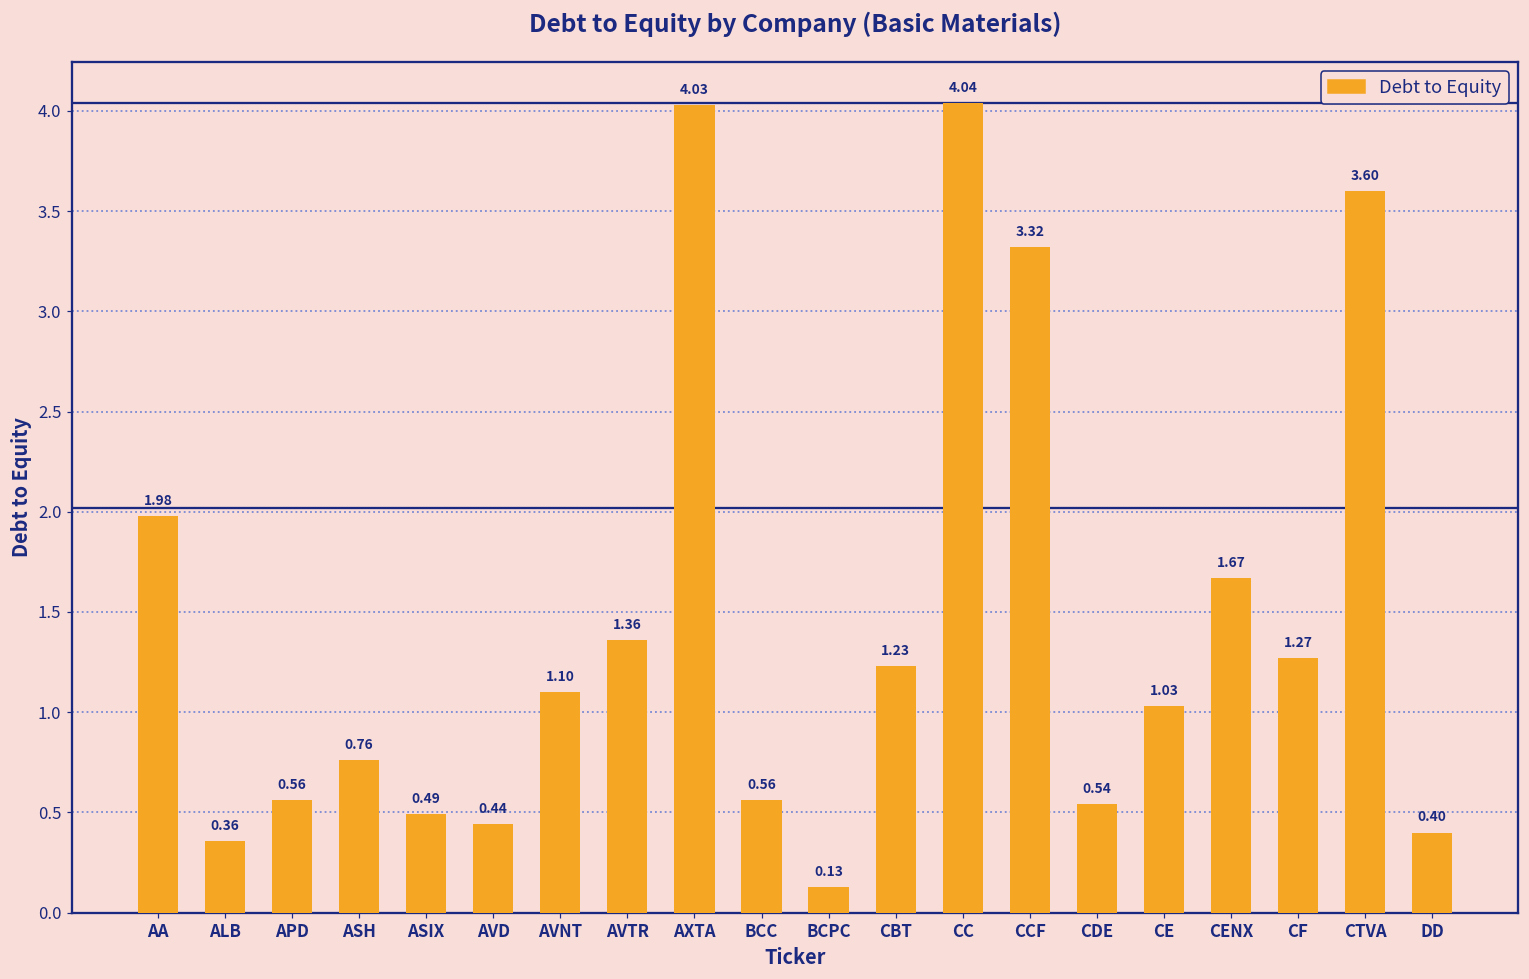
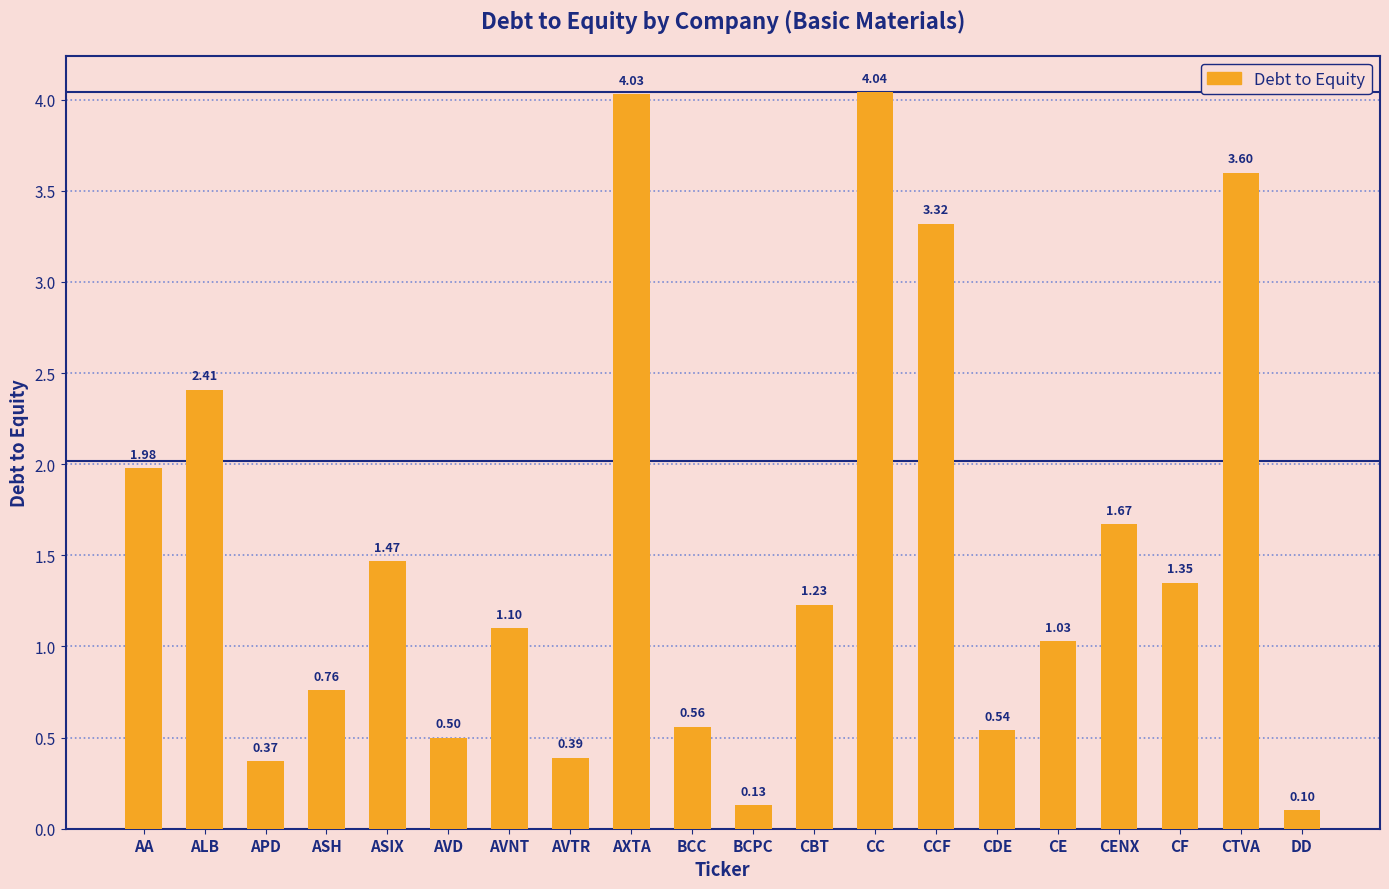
ALB: 0.36 -> 2.41
APD: 0.56 -> 0.37
ASIX: 0.49 -> 1.47
AVD: 0.44 -> 0.50
AVTR: 1.36 -> 0.39
CF: 1.27 -> 1.35
DD: 0.40 -> 0.10
